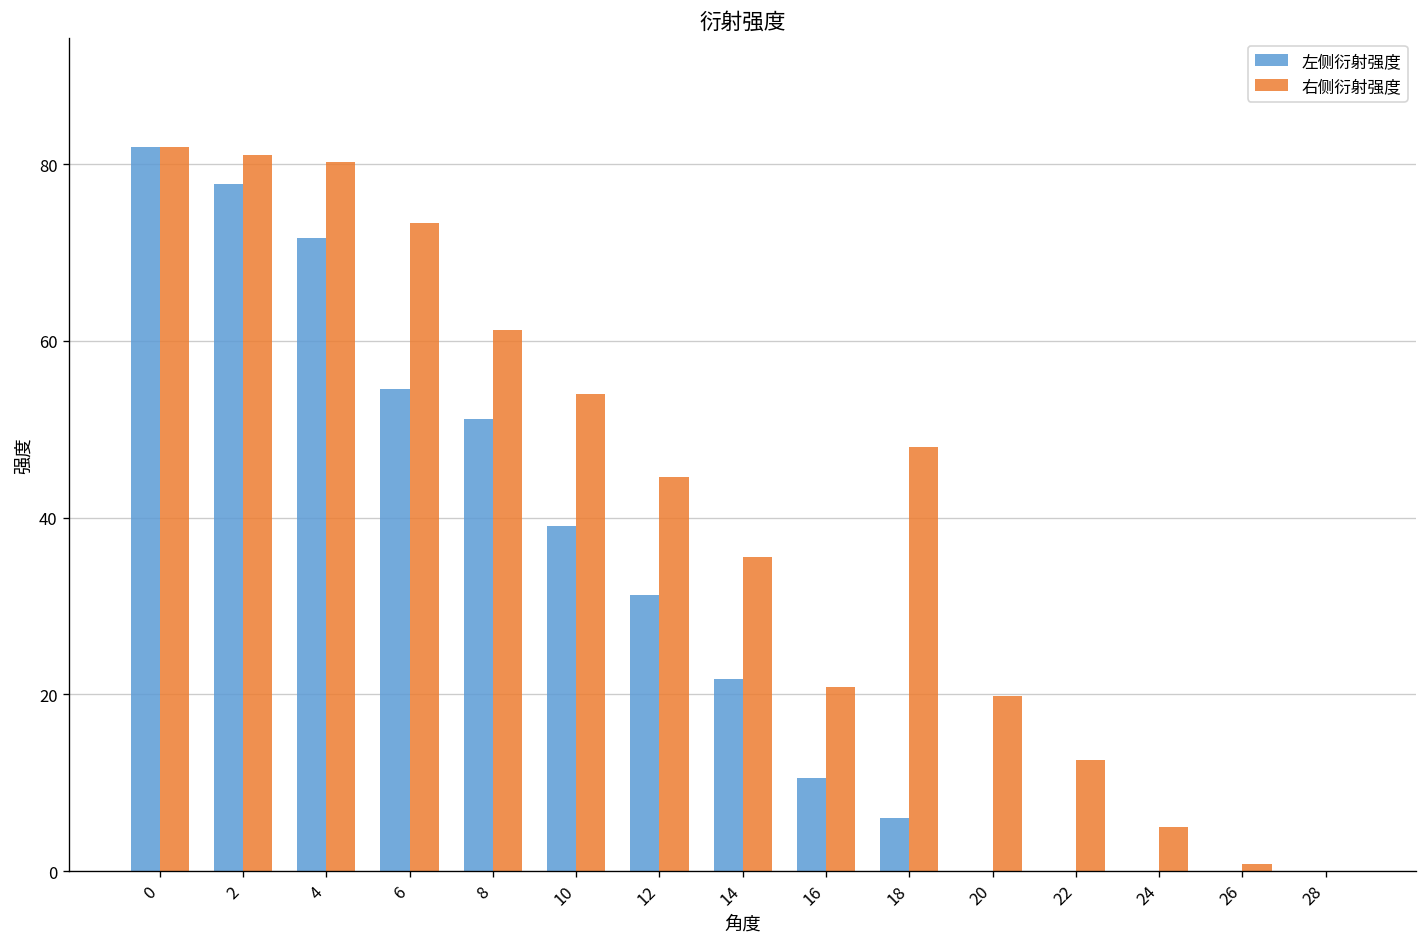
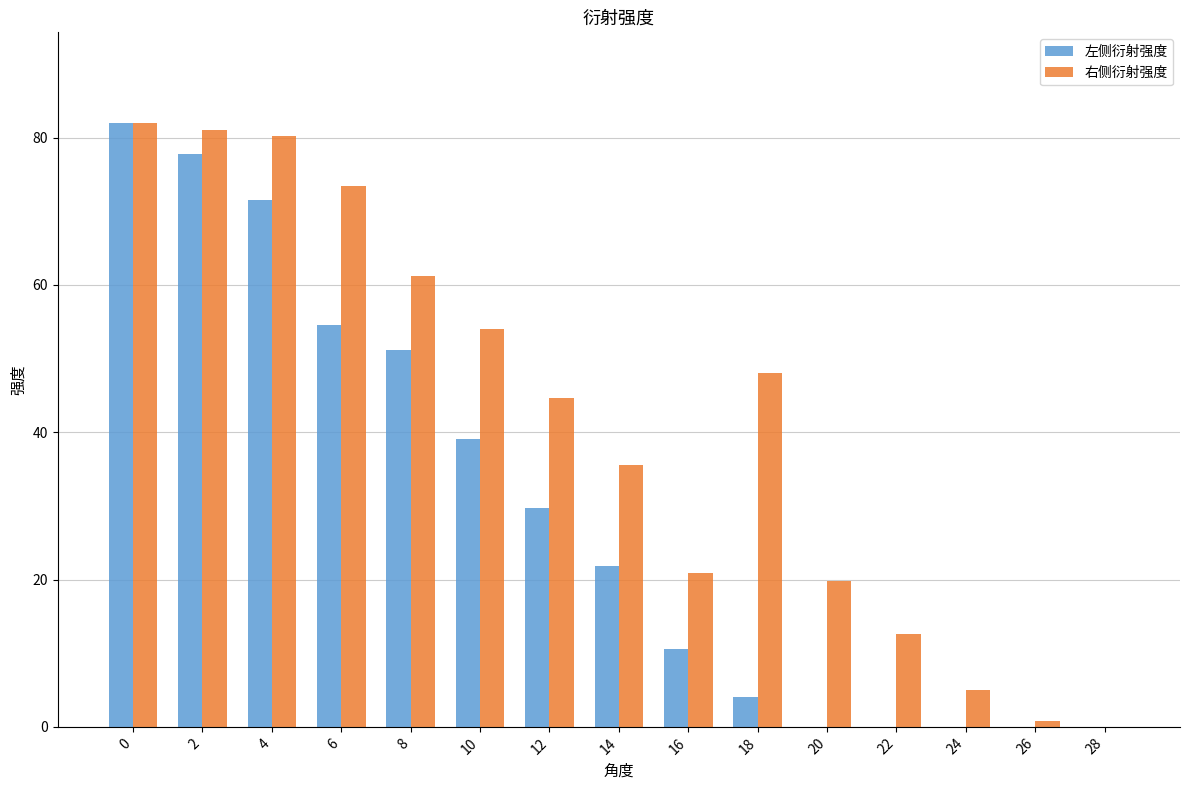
左侧衍射强度, 12: 31 -> 30
左侧衍射强度, 18: 6 -> 4
